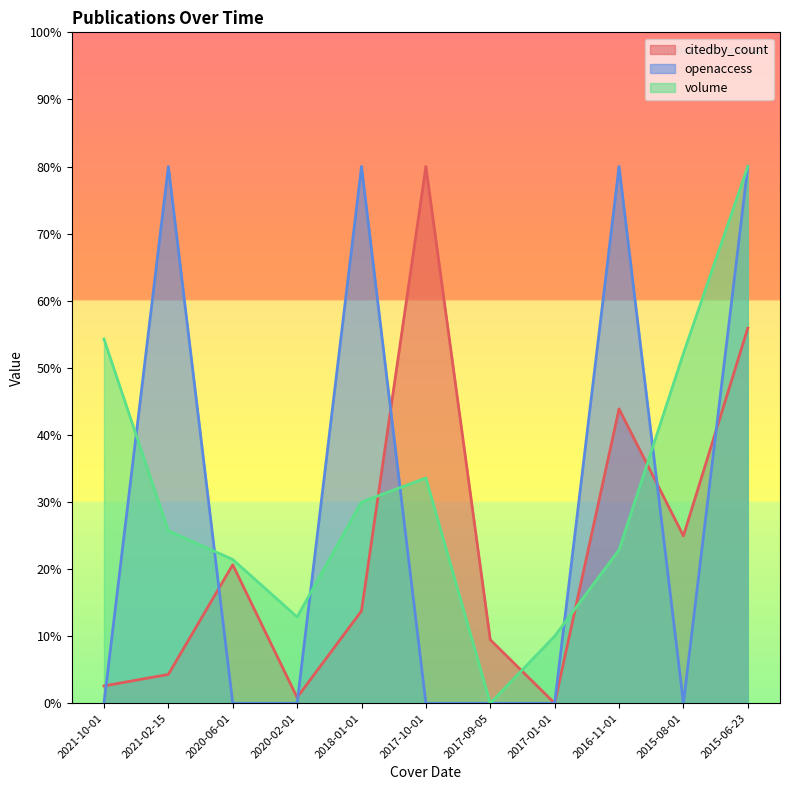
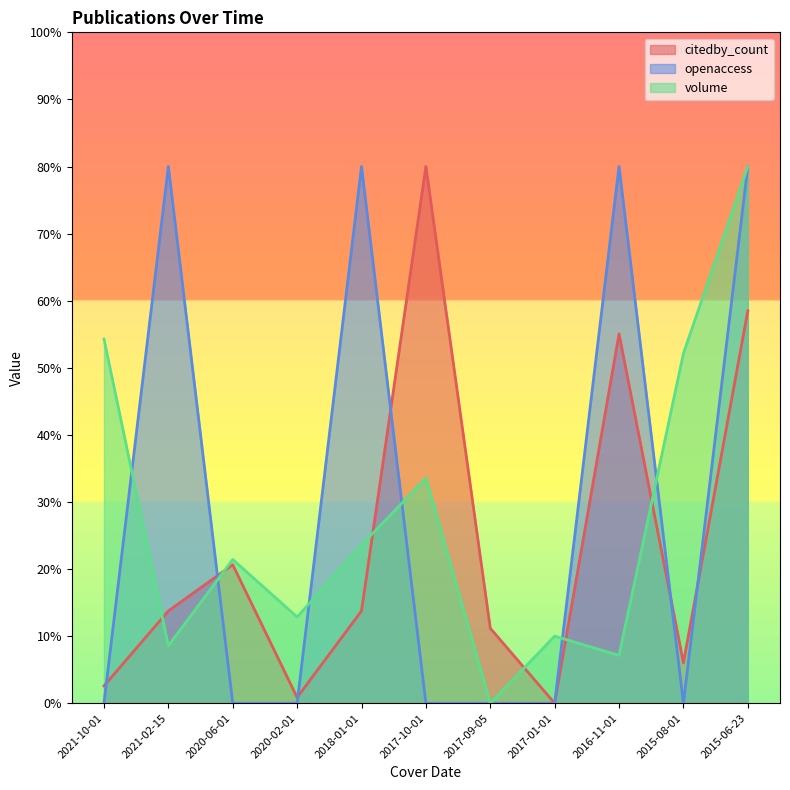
citedby_count, 2021-02-15: 4% -> 14%
volume, 2021-02-15: 26% -> 9%
volume, 2018-01-01: 30% -> 24%
citedby_count, 2017-09-05: 9% -> 11%
citedby_count, 2016-11-01: 44% -> 55%
volume, 2016-11-01: 23% -> 7%
citedby_count, 2015-08-01: 25% -> 6%
citedby_count, 2015-06-23: 56% -> 58%
